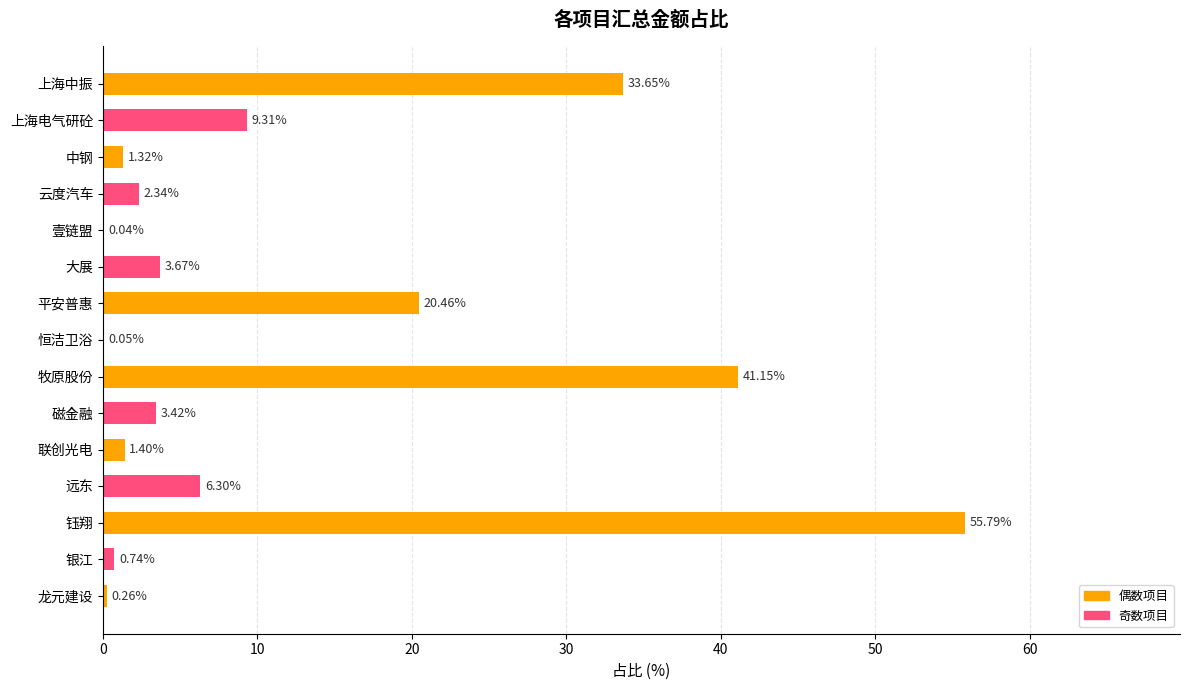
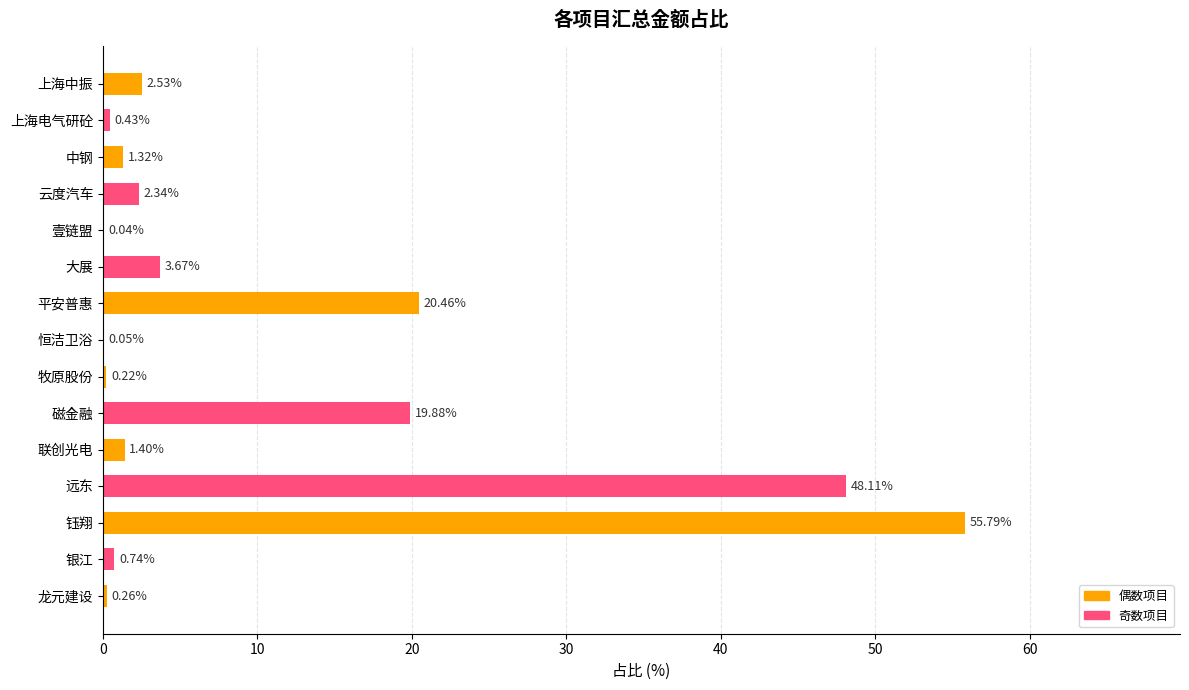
上海中振: 33.65% -> 2.53%
上海电气研砼: 9.31% -> 0.43%
牧原股份: 41.15% -> 0.22%
磁金融: 3.42% -> 19.88%
远东: 6.30% -> 48.11%
